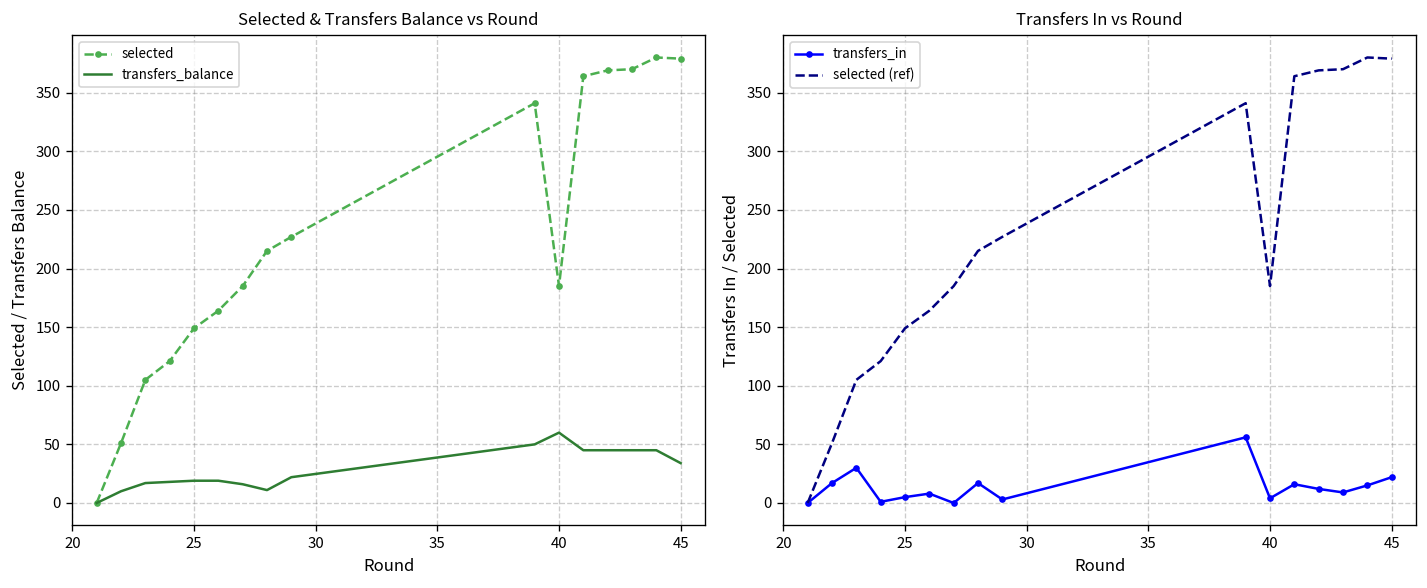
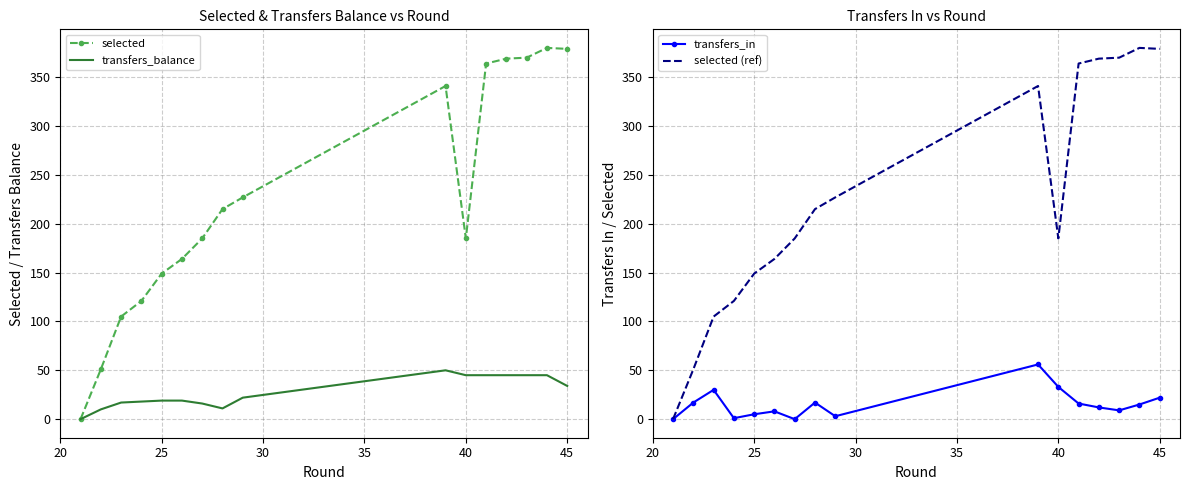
Selected & Transfers Balance vs Round, transfers_balance, 40: 60 -> 50
Transfers In vs Round, transfers_in, 40: 0 -> 30
